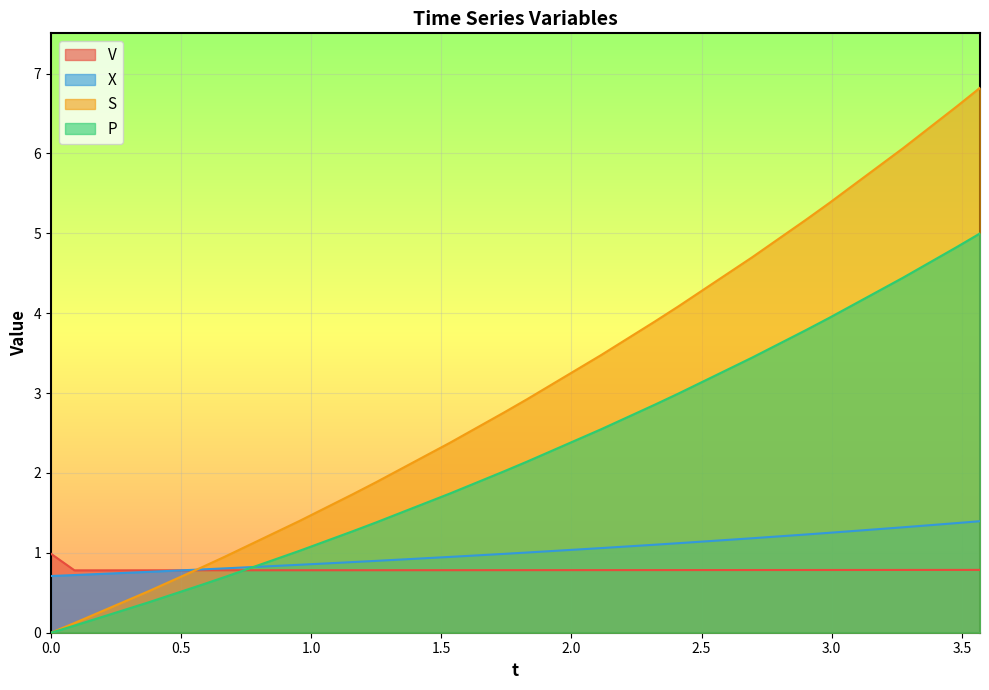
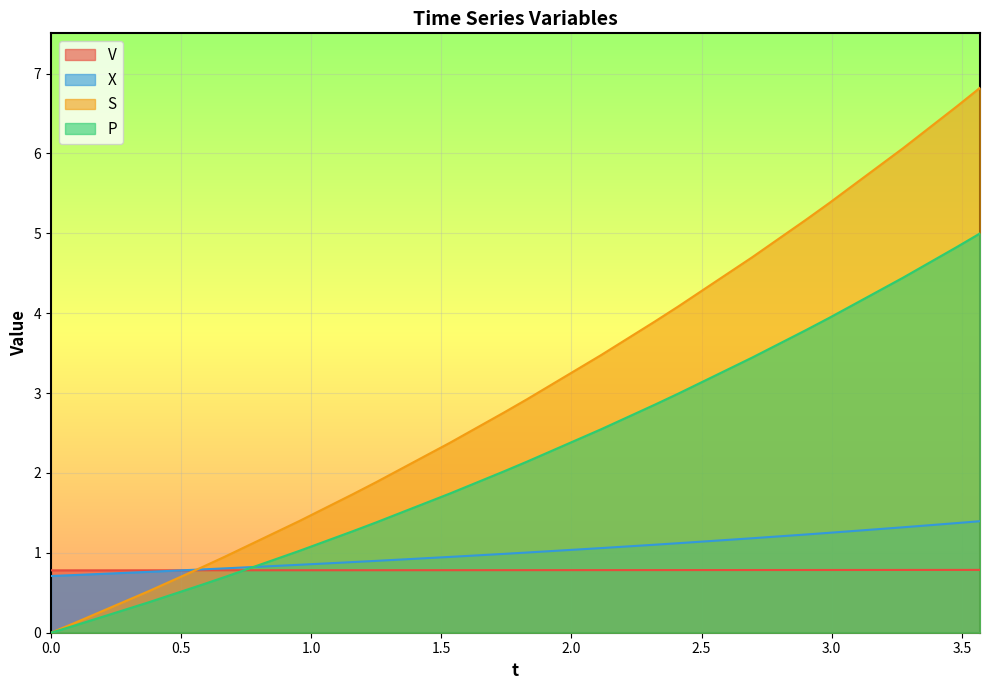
V, 0.0: 1.0 -> 0.8
